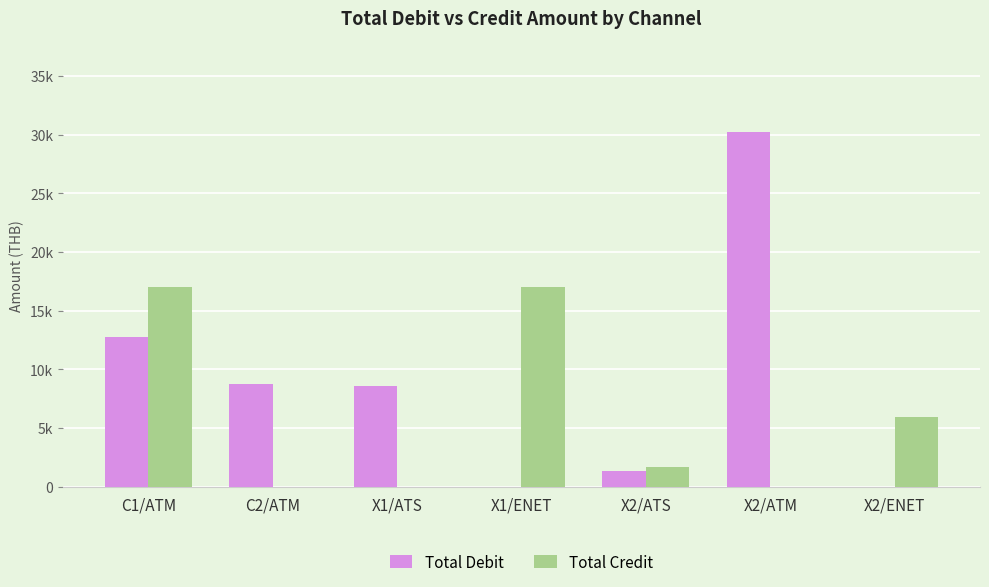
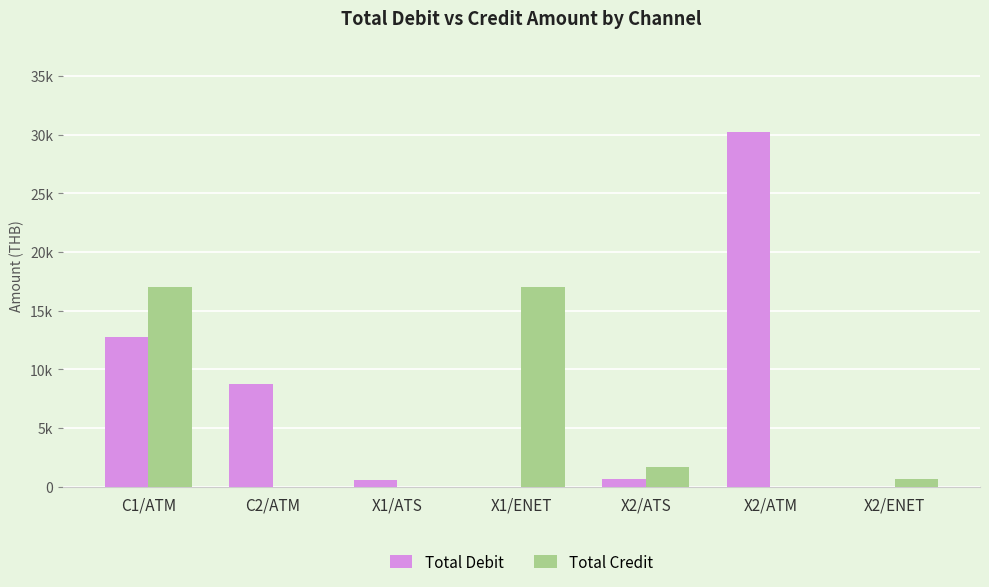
Total Debit, X1/ATS: 8600 -> 600
Total Debit, X2/ATS: 1400 -> 600
Total Credit, X2/ENET: 6000 -> 600
